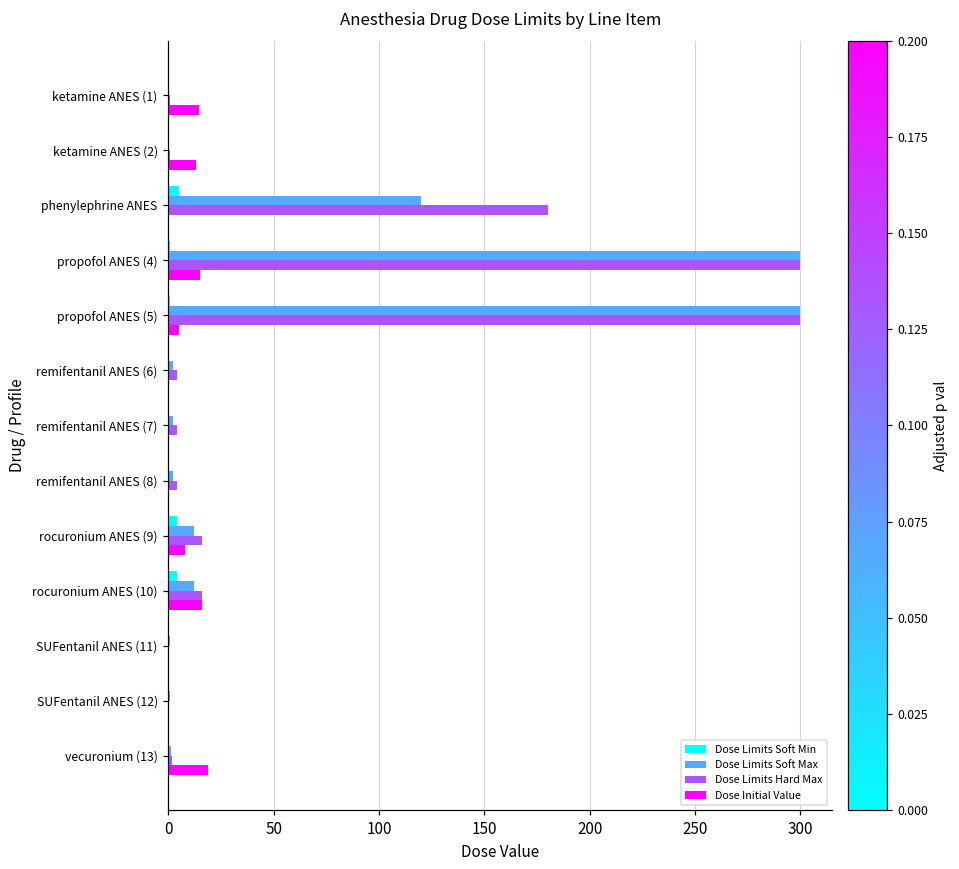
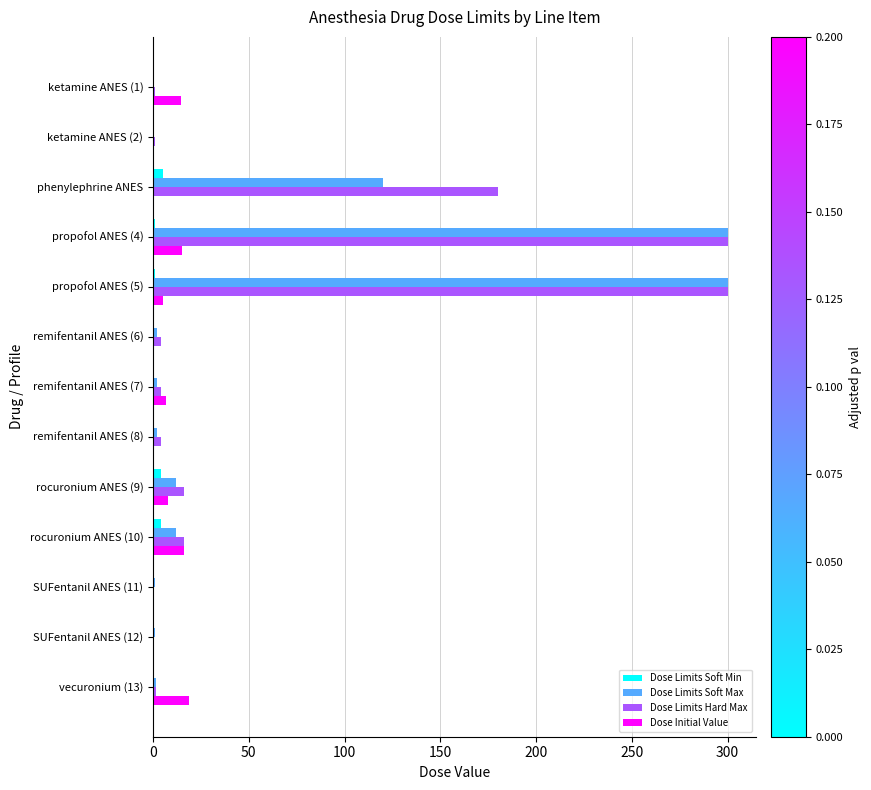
Dose Initial Value, ketamine ANES (2): 13 -> 0
Dose Initial Value, remifentanil ANES (7): 0 -> 7
